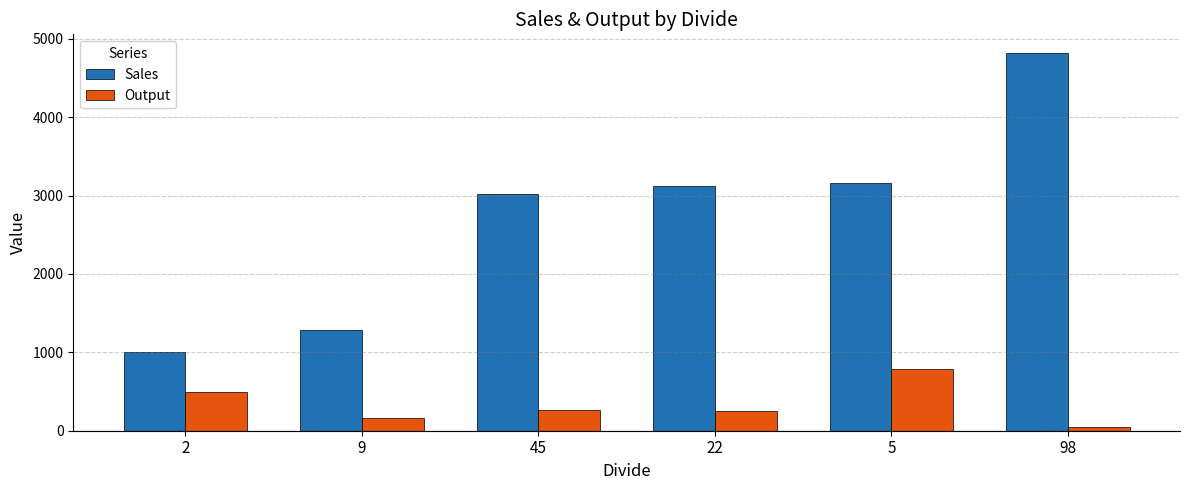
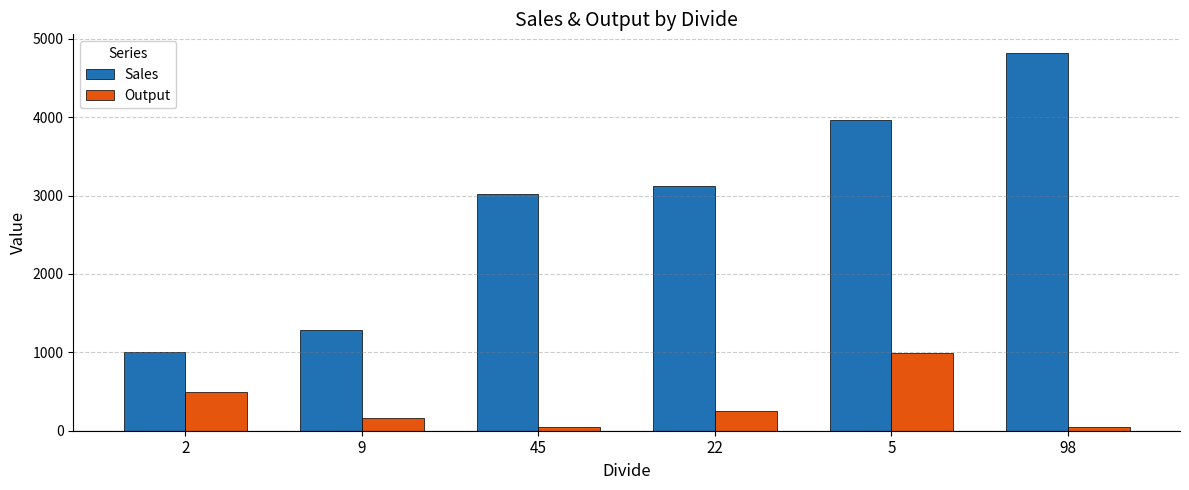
Output, 45: 300 -> 100
Sales, 5: 3200 -> 4000
Output, 5: 800 -> 1000
